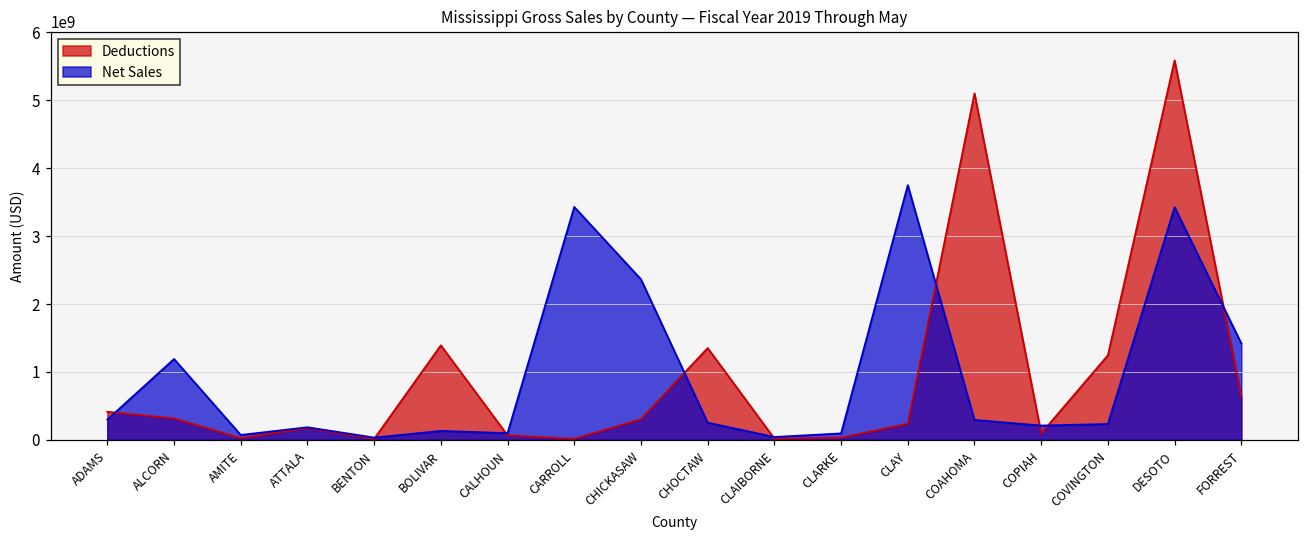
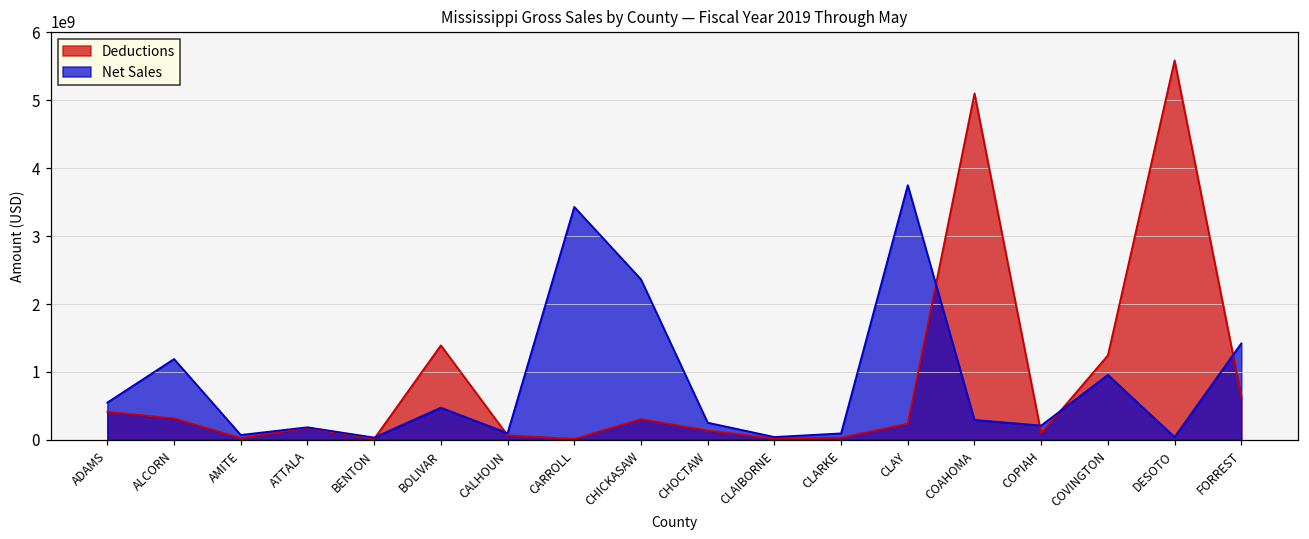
Net Sales, ADAMS: 300000000 -> 600000000
Net Sales, BOLIVAR: 100000000 -> 500000000
Deductions, CHOCTAW: 1400000000 -> 100000000
Net Sales, COVINGTON: 200000000 -> 1000000000
Net Sales, DESOTO: 3400000000 -> 0
